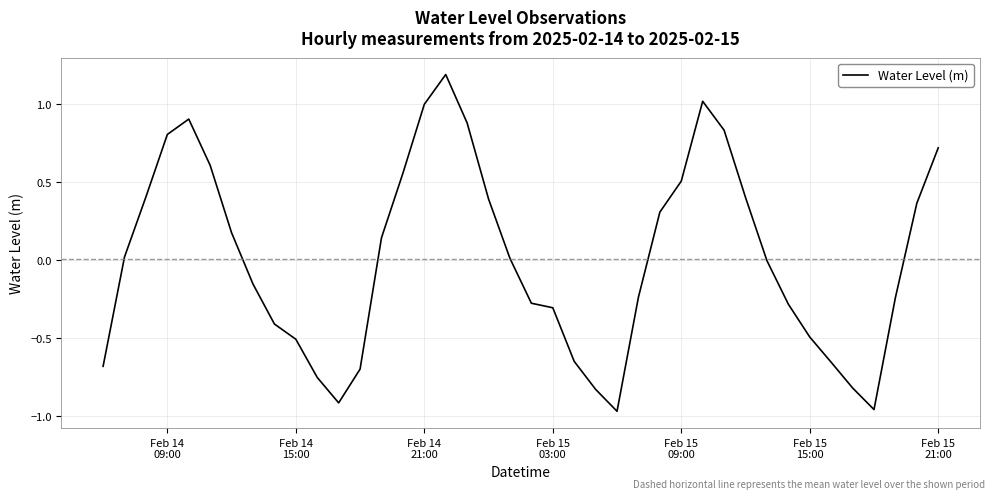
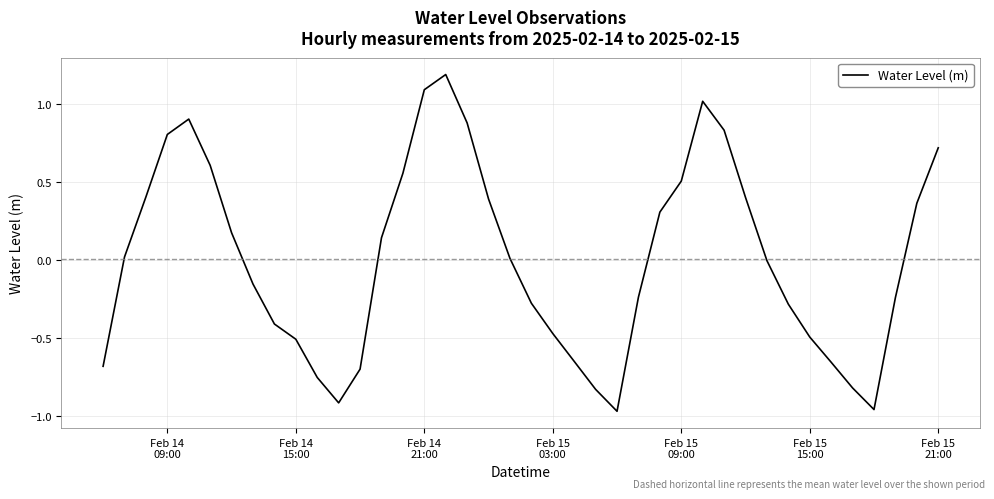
Feb 14 21:00: 1.00 -> 1.09
Feb 15 03:00: -0.31 -> -0.47
